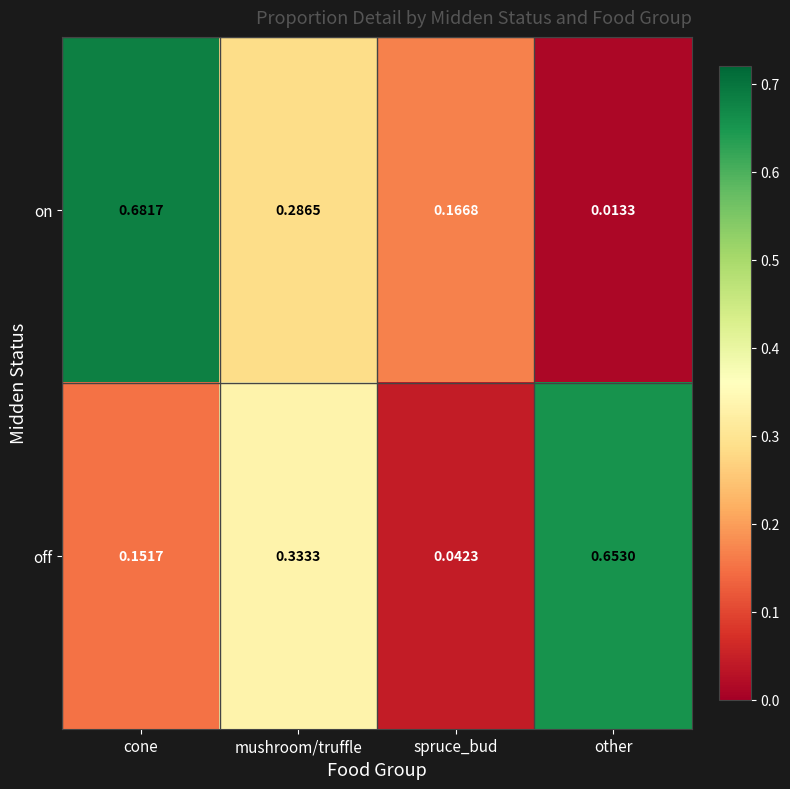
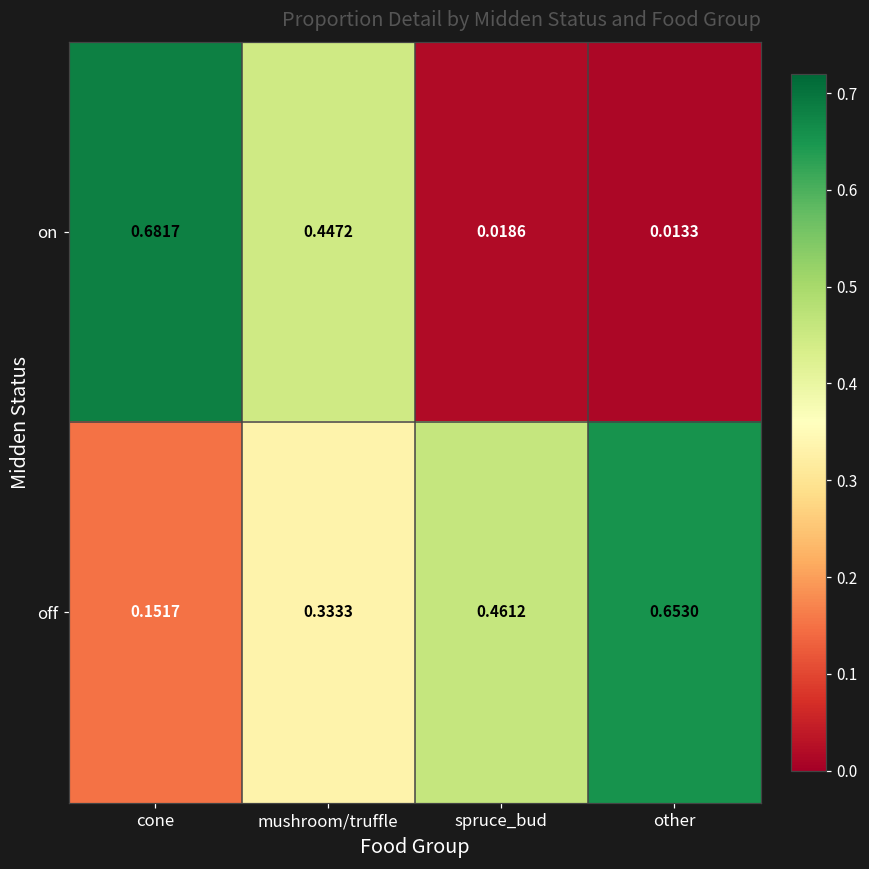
on, mushroom/truffle: 0.2865 -> 0.4472
on, spruce_bud: 0.1668 -> 0.0186
off, spruce_bud: 0.0423 -> 0.4612
